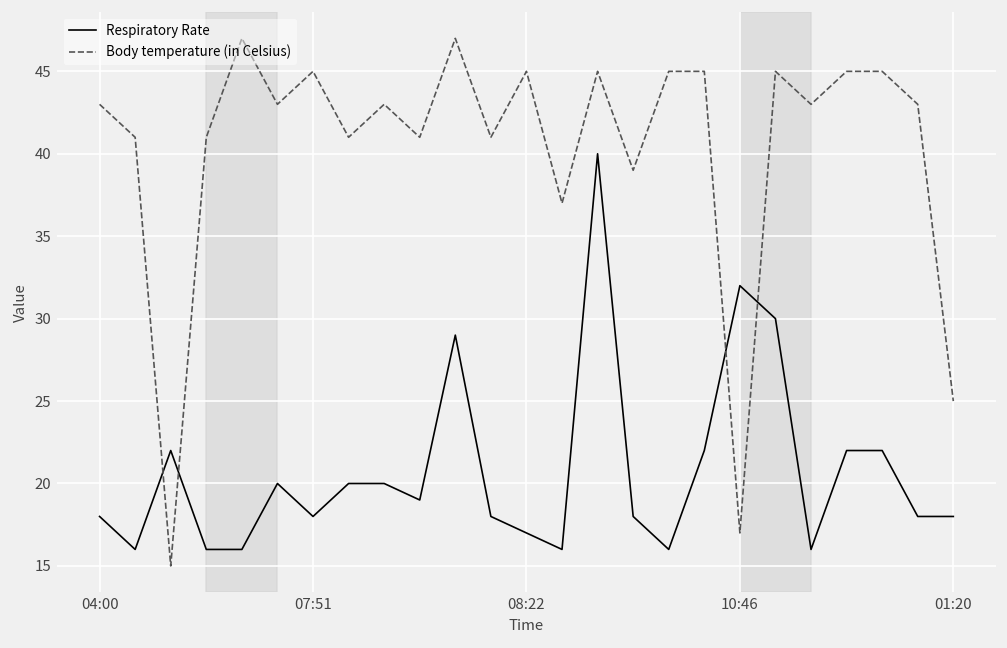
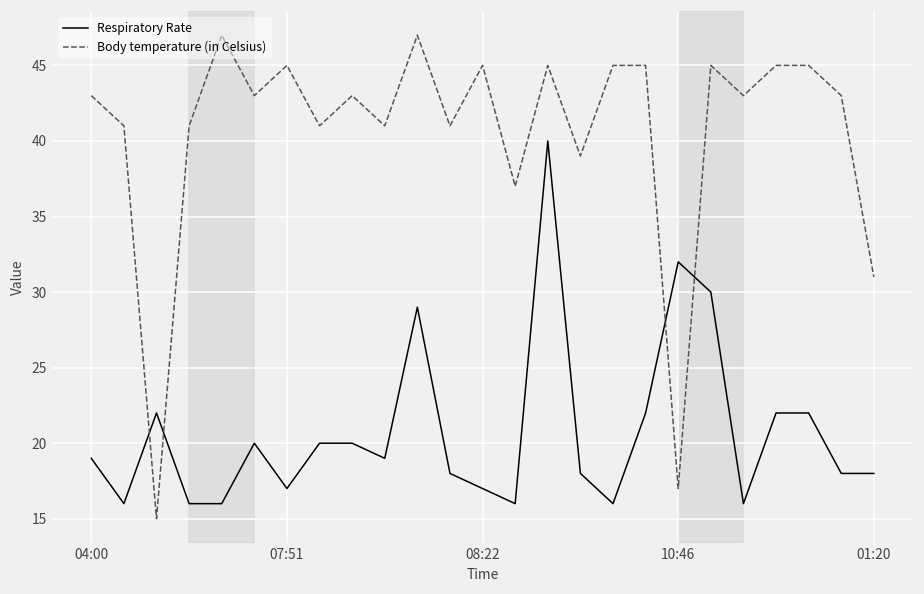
Respiratory Rate, 04:00: 18 -> 19
Respiratory Rate, 07:51: 18 -> 17
Body temperature (in Celsius), 01:20: 25.0 -> 31.0
